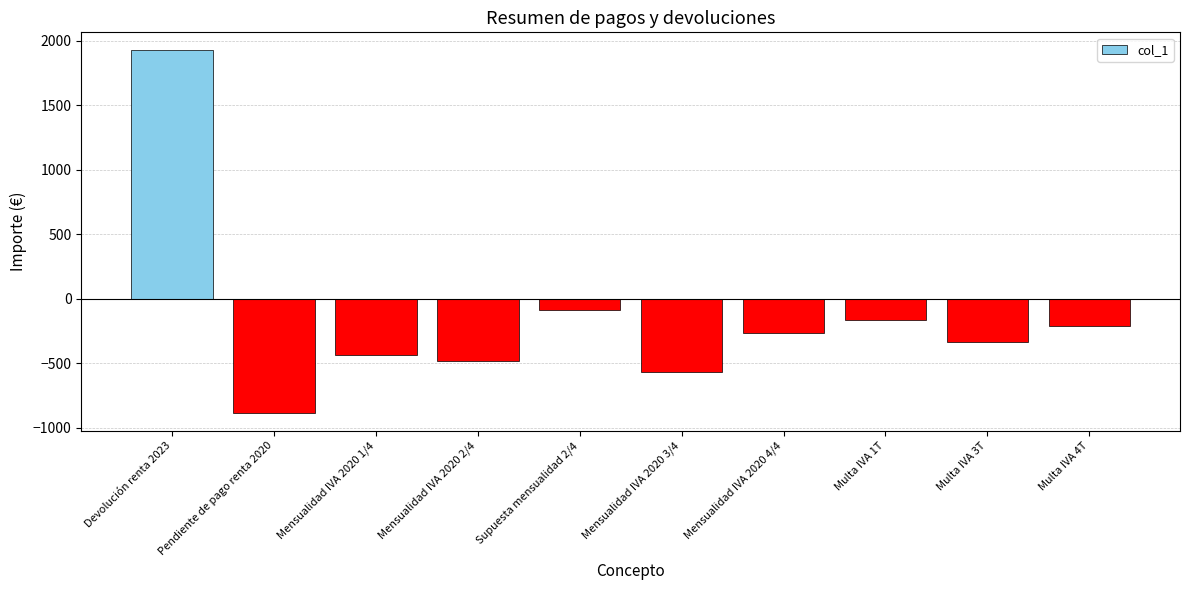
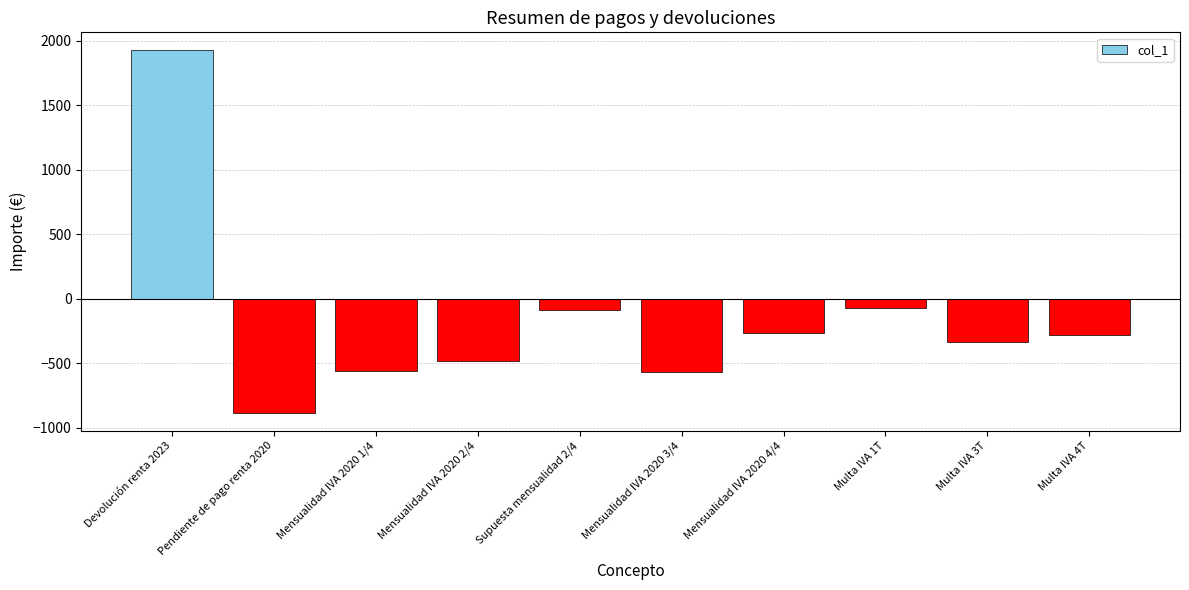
Mensualidad IVA 2020 1/4: -440 -> -560
Multa IVA 1T: -170 -> -70
Multa IVA 4T: -210 -> -280
